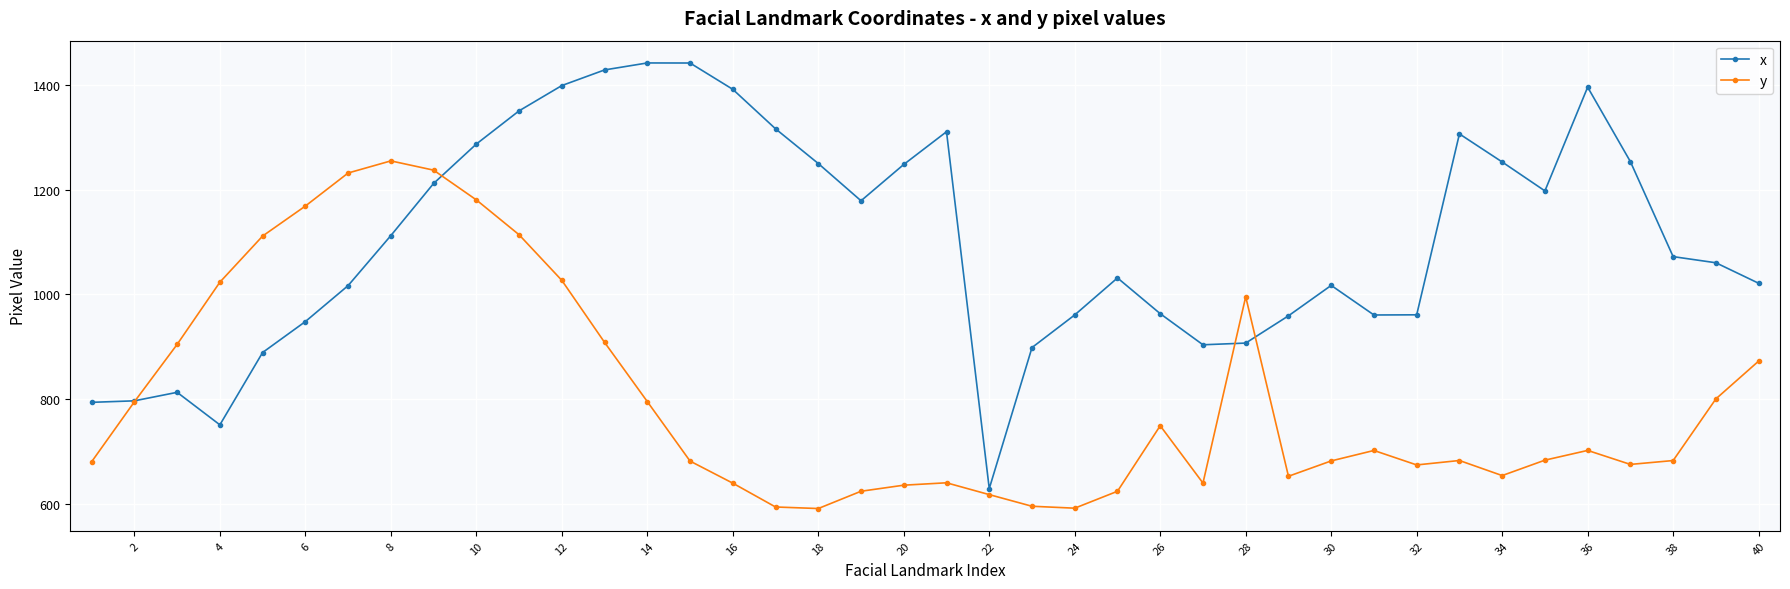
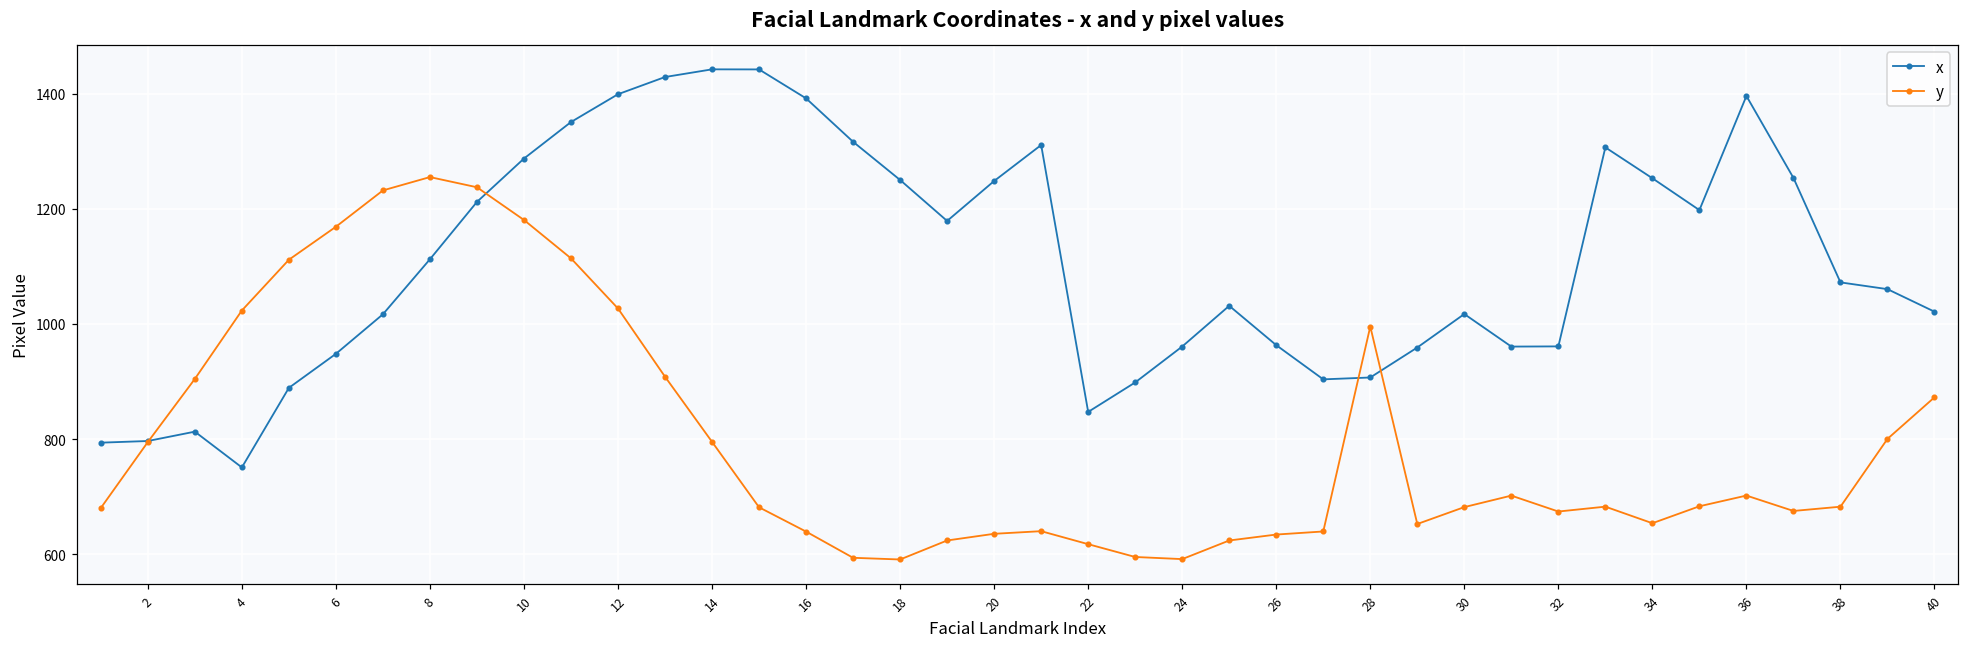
x, 22: 630 -> 850
y, 26: 750 -> 630
